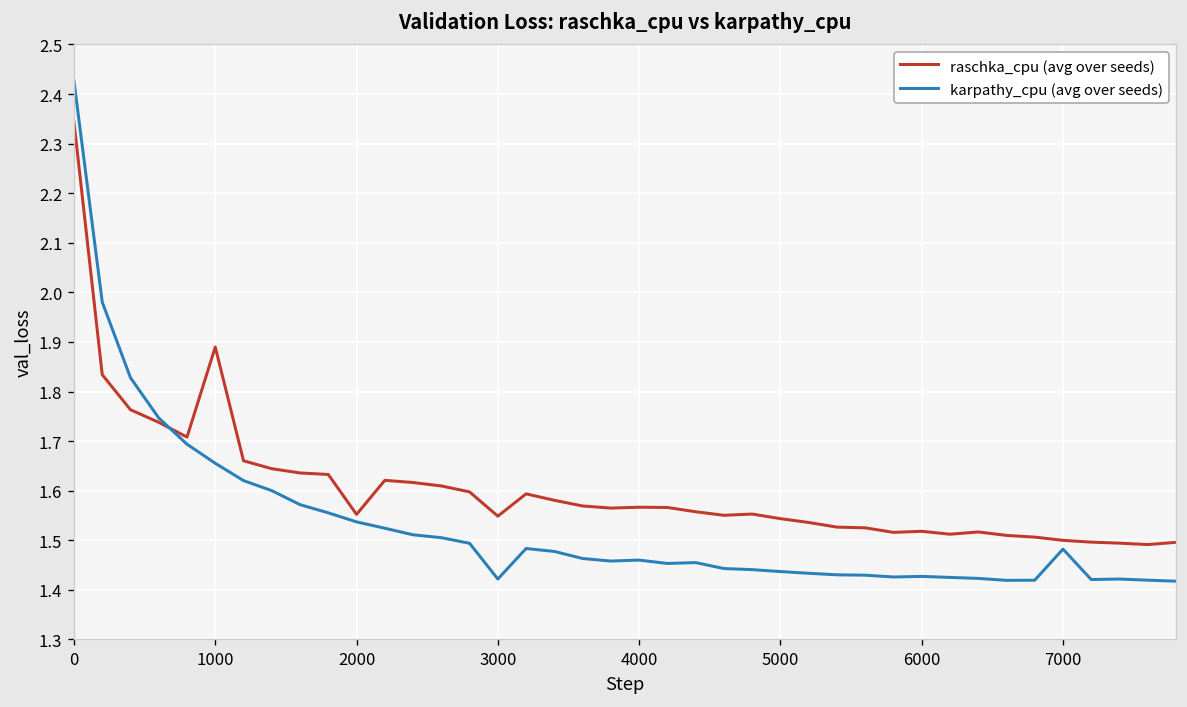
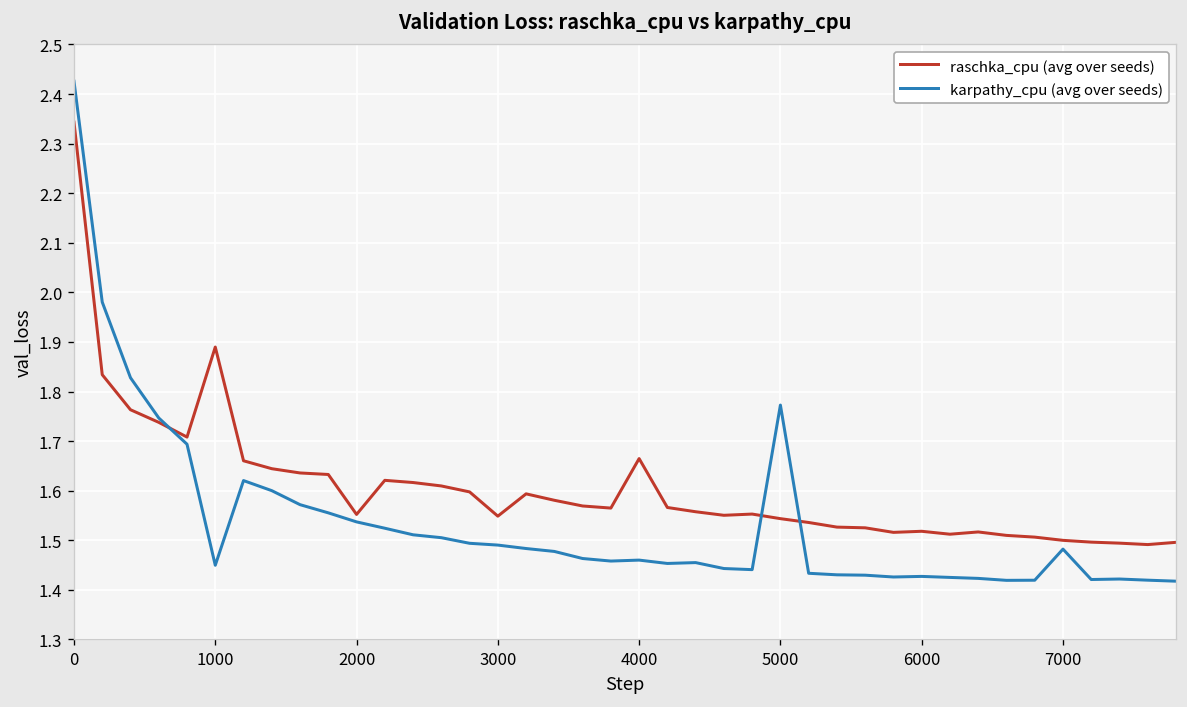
karpathy_cpu (avg over seeds), 1000: 1.66 -> 1.45
karpathy_cpu (avg over seeds), 3000: 1.42 -> 1.49
raschka_cpu (avg over seeds), 4000: 1.57 -> 1.66
karpathy_cpu (avg over seeds), 5000: 1.44 -> 1.77
